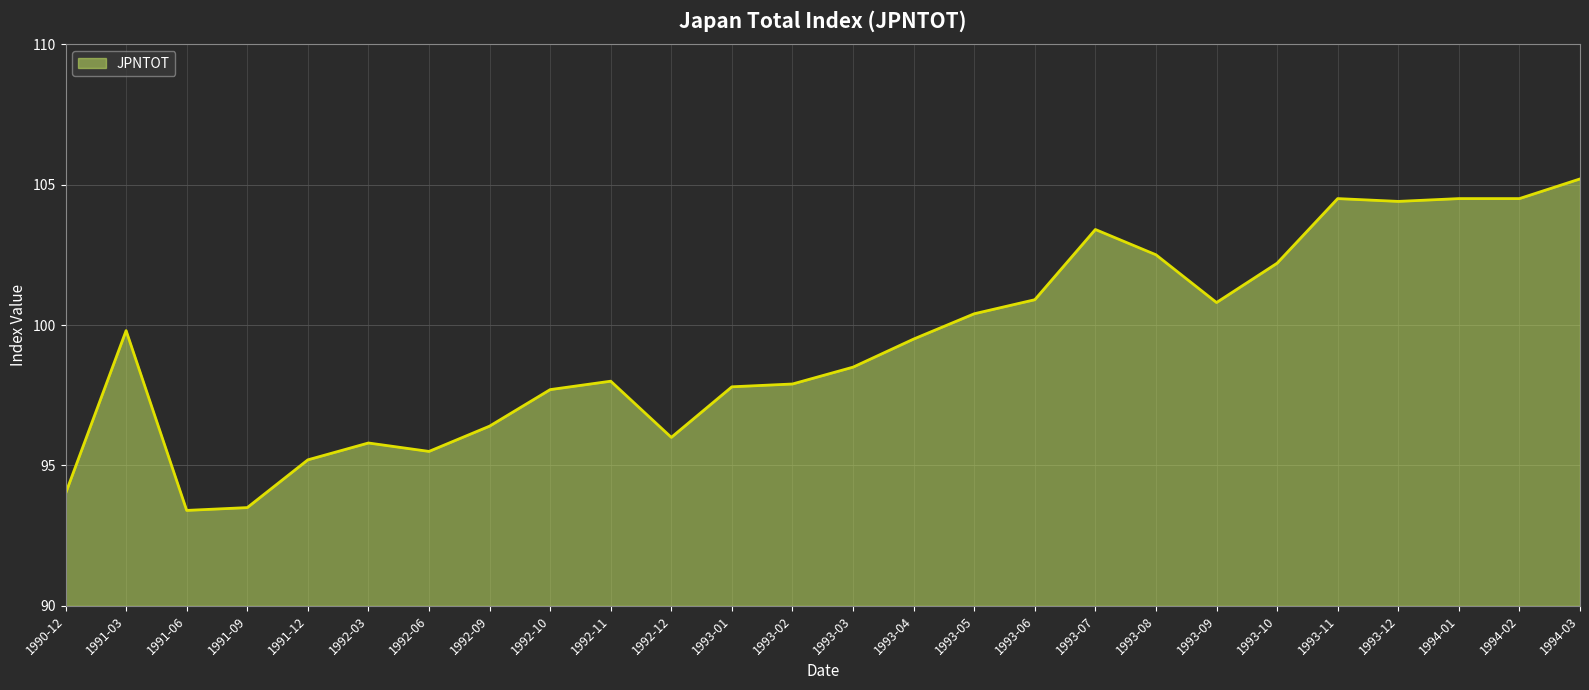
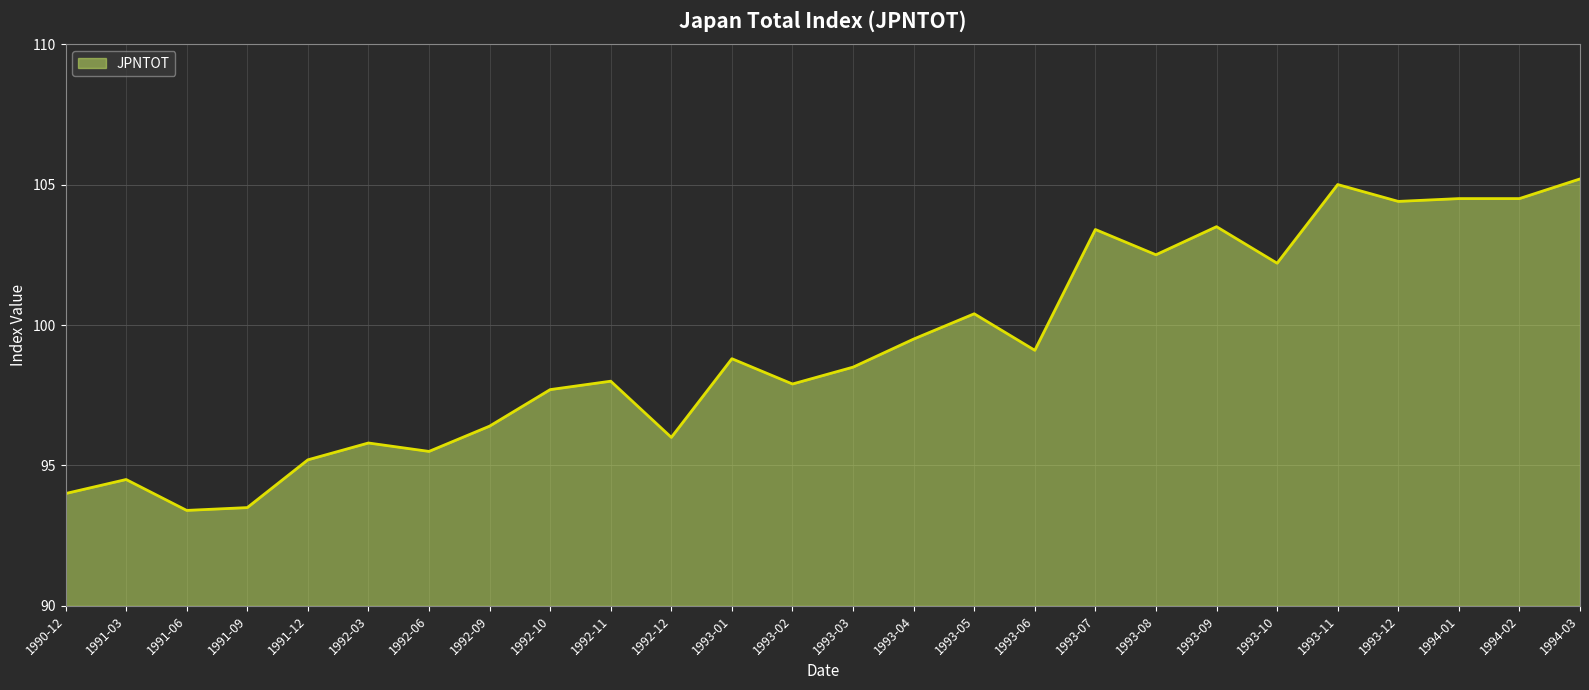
1991-03: 99.8 -> 94.5
1993-01: 97.8 -> 98.8
1993-06: 100.9 -> 99.1
1993-09: 100.8 -> 103.5
1993-11: 104.5 -> 105.0
